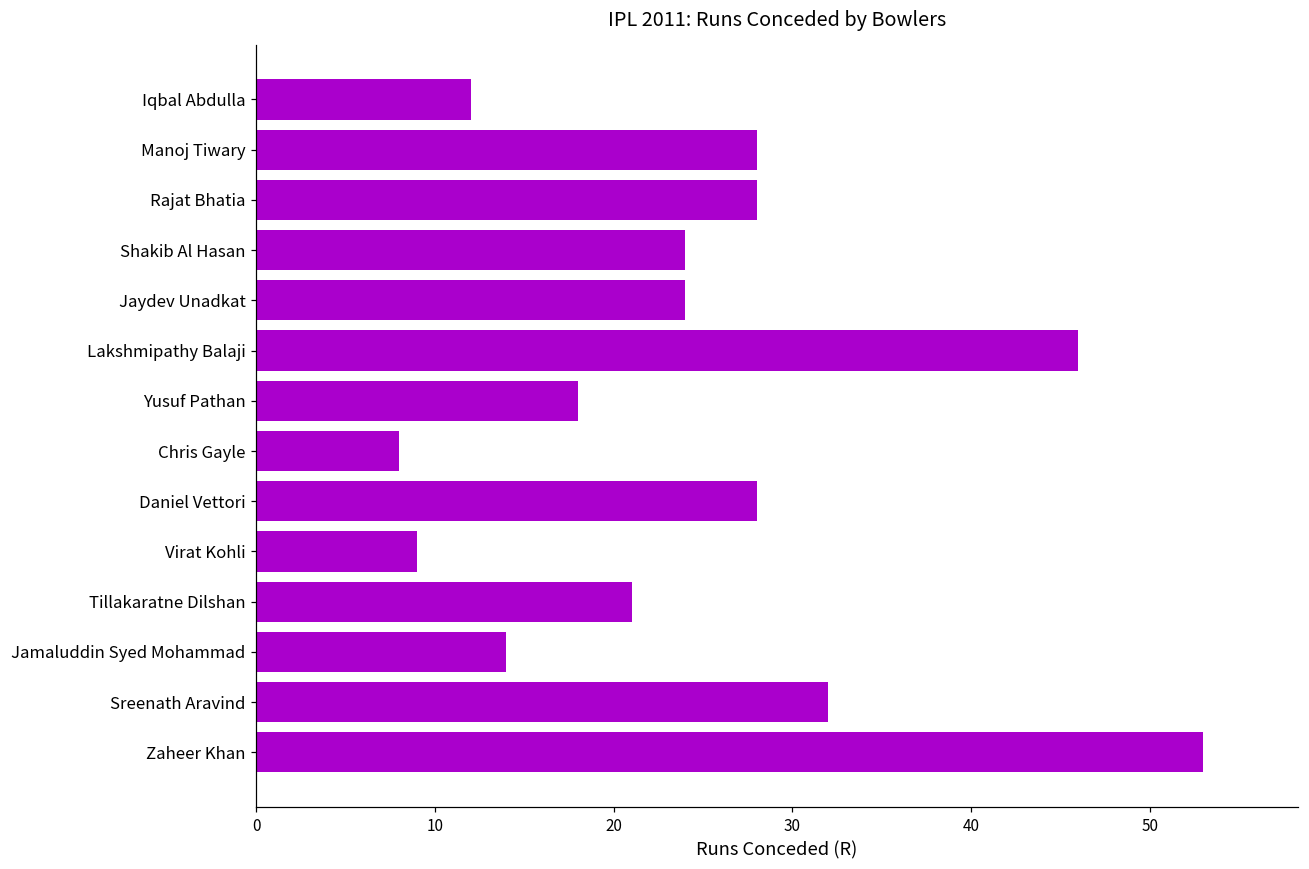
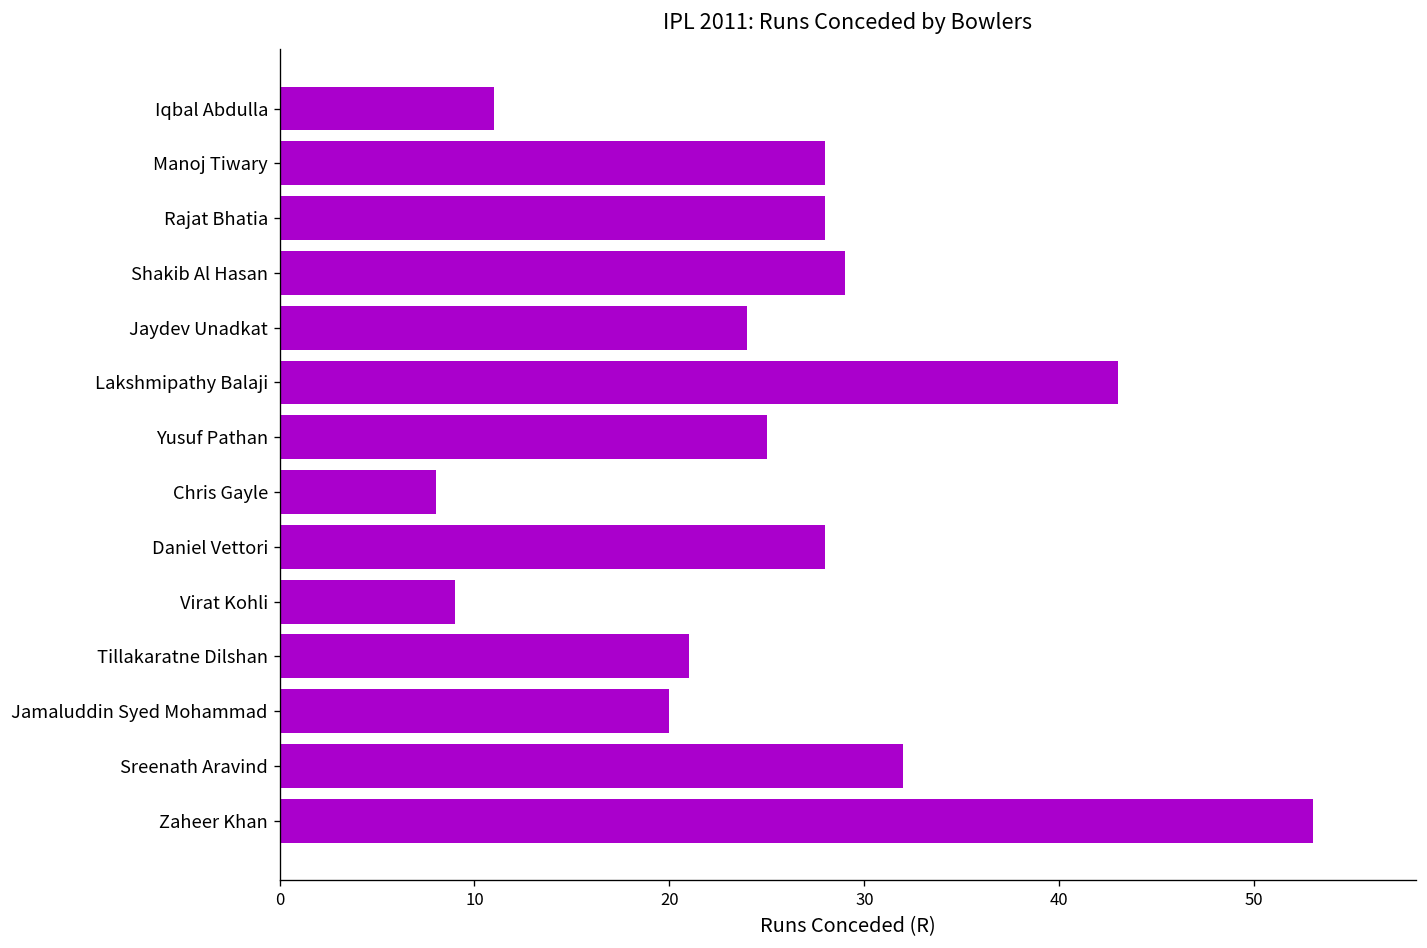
Iqbal Abdulla: 12 -> 11
Shakib Al Hasan: 24 -> 29
Lakshmipathy Balaji: 46 -> 43
Yusuf Pathan: 18 -> 25
Jamaluddin Syed Mohammad: 14 -> 20
